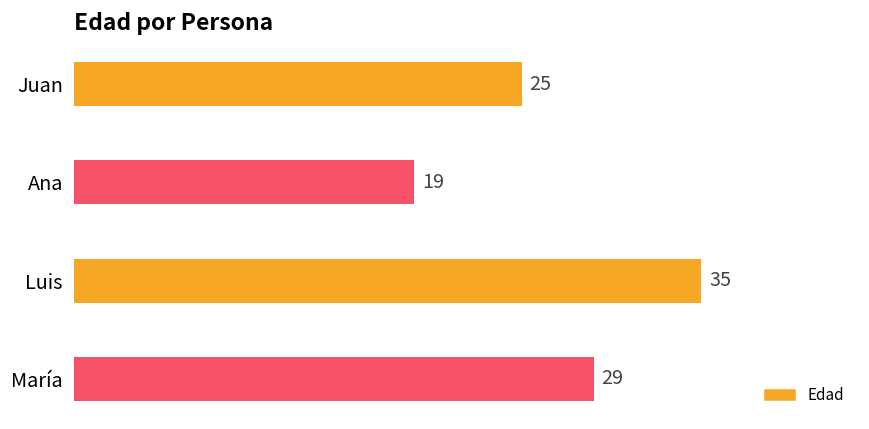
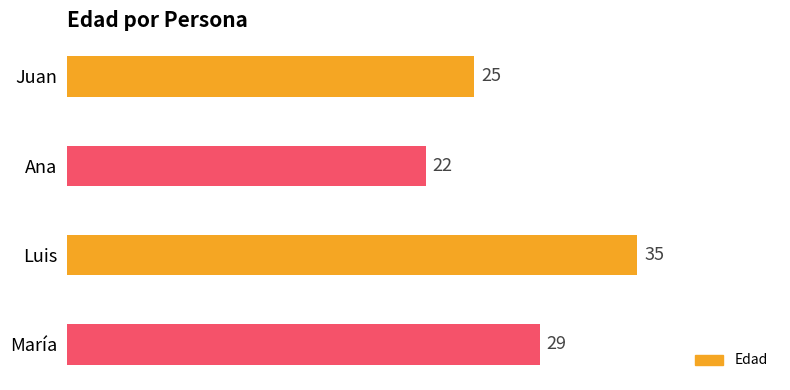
Ana: 19 -> 22
